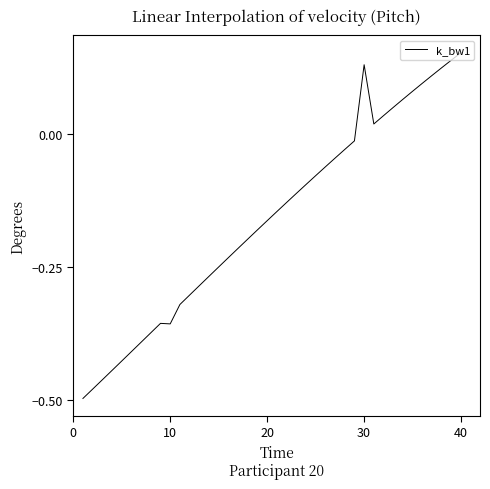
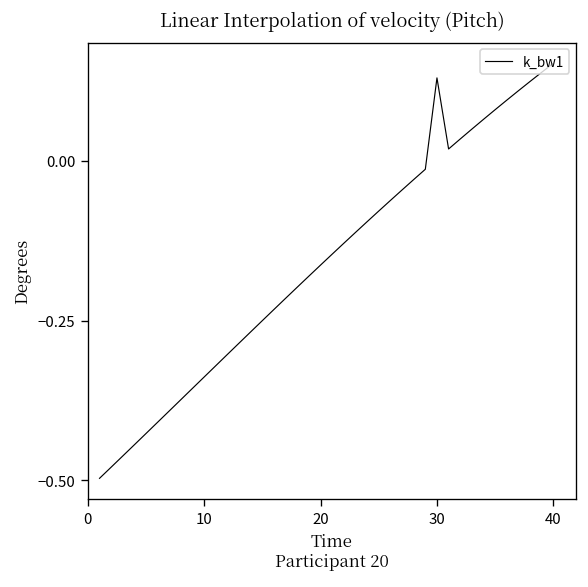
10: -0.36 -> -0.34
